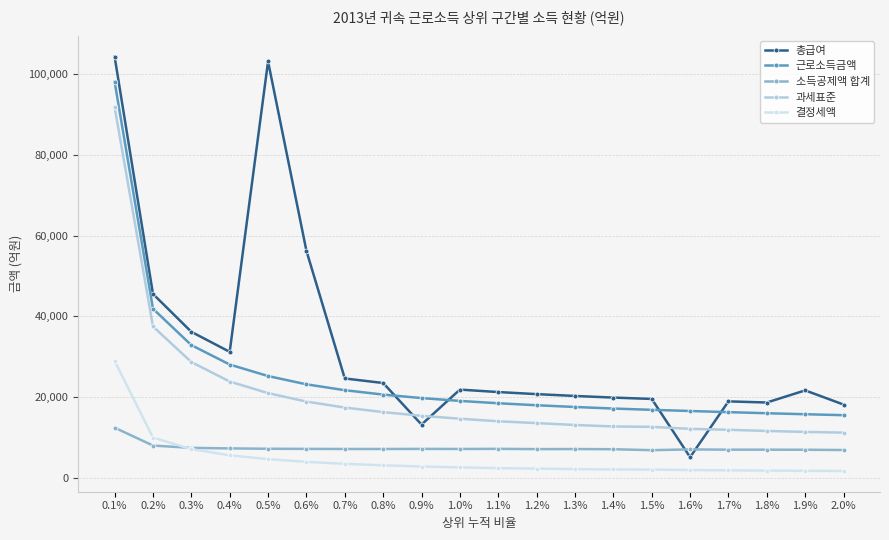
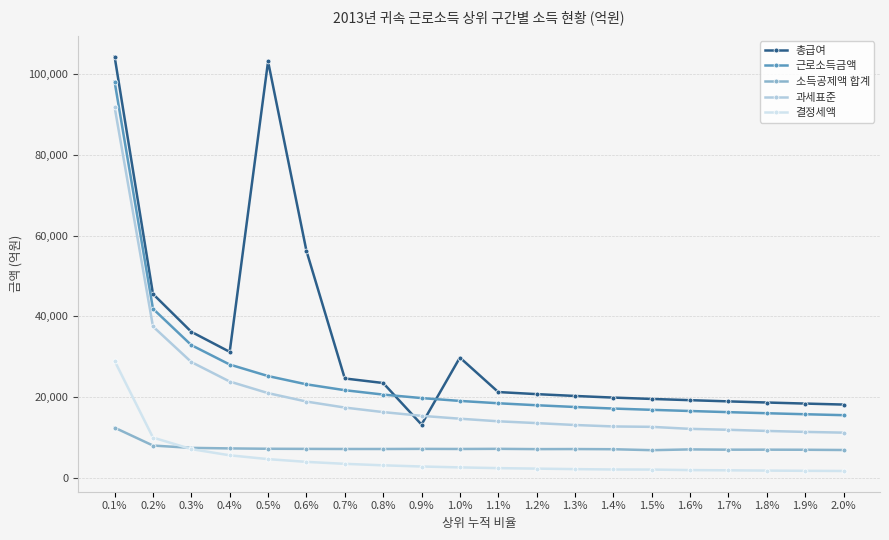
총급여, 1.0%: 22,000 -> 30,000
총급여, 1.6%: 5,000 -> 19,000
총급여, 1.9%: 22,000 -> 18,000
